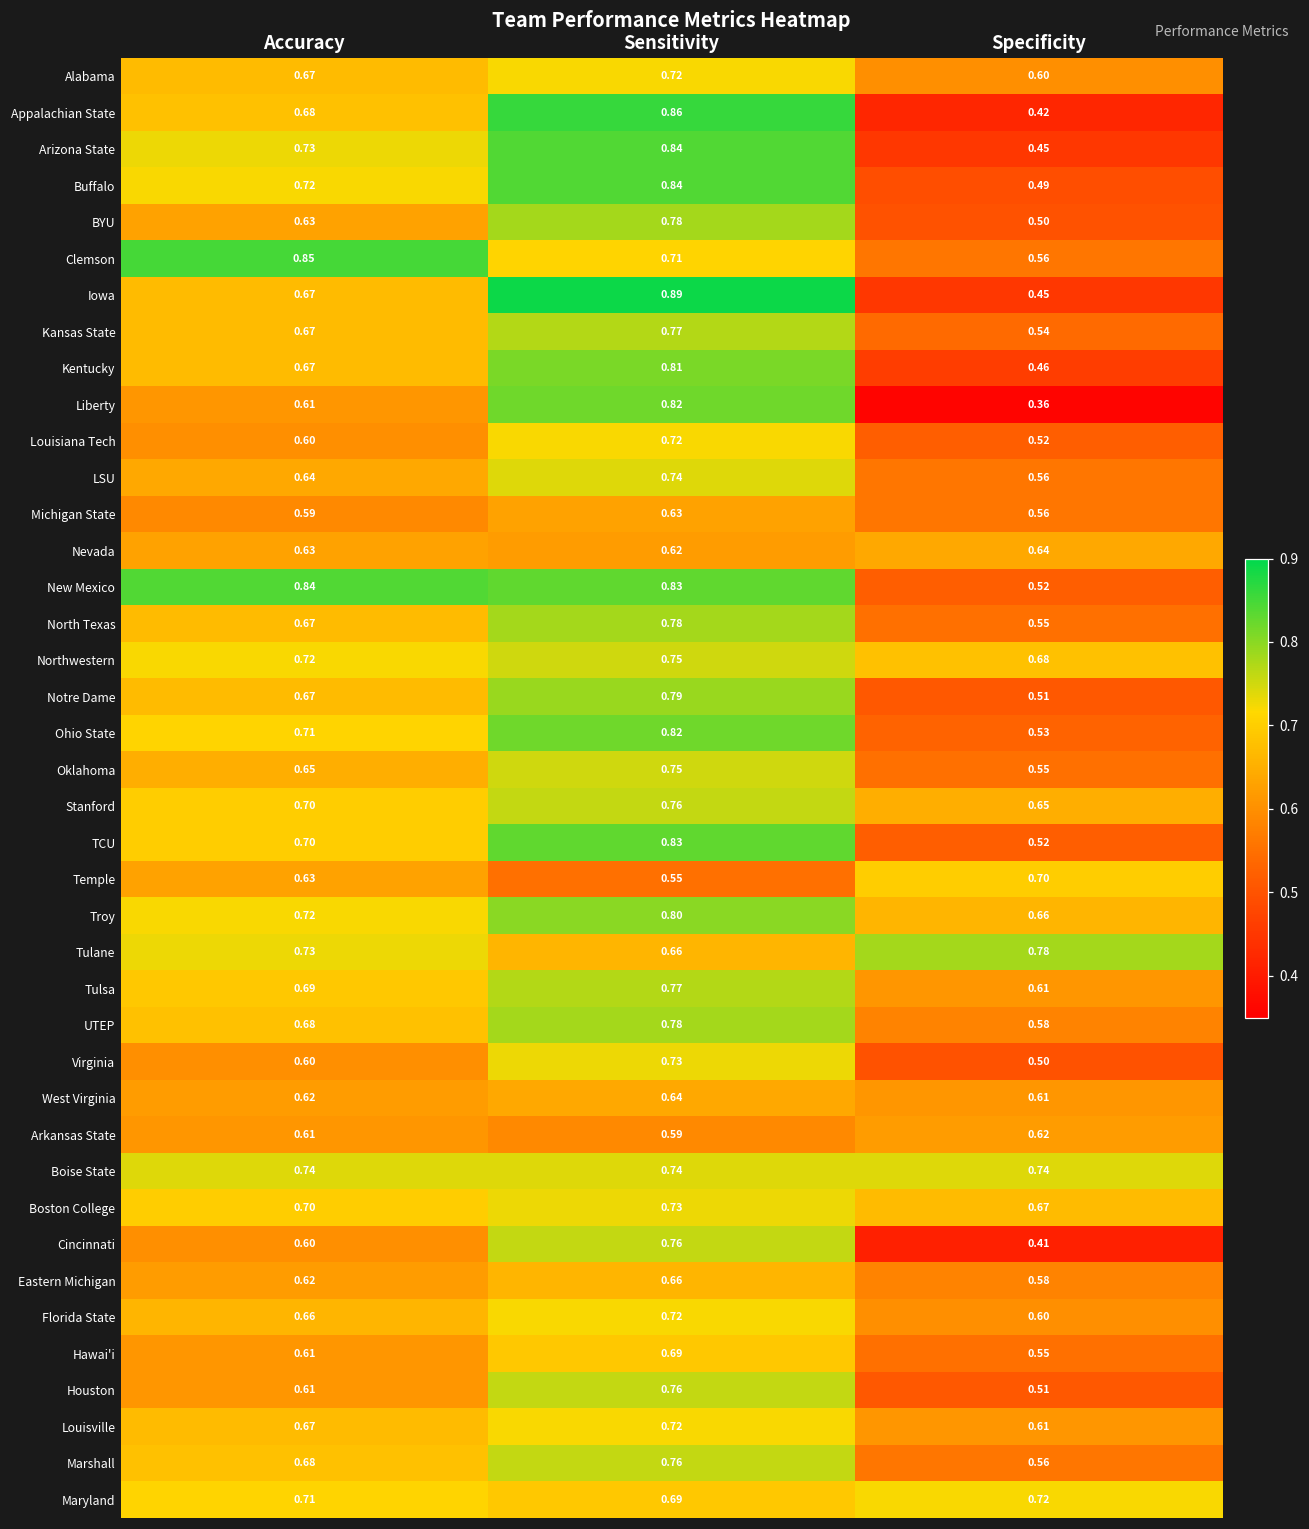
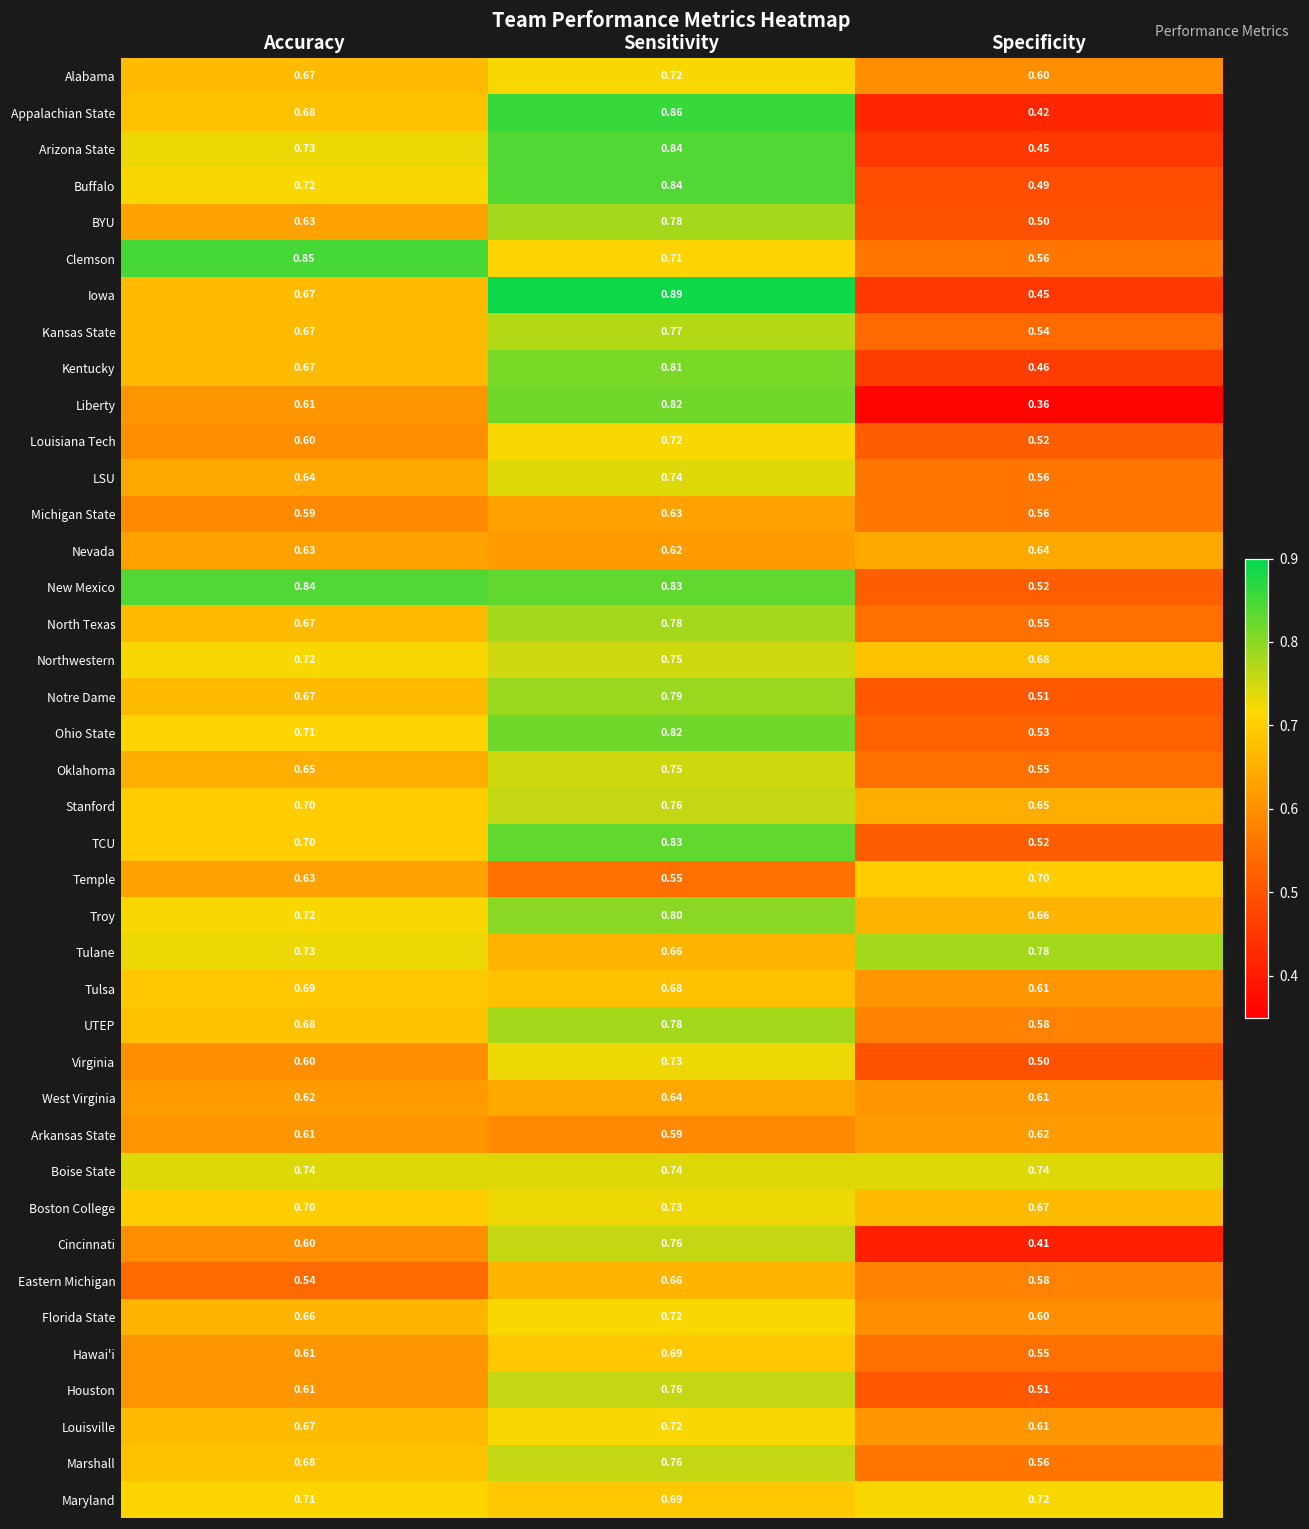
Tulsa, Sensitivity: 0.77 -> 0.68
Eastern Michigan, Accuracy: 0.62 -> 0.54
